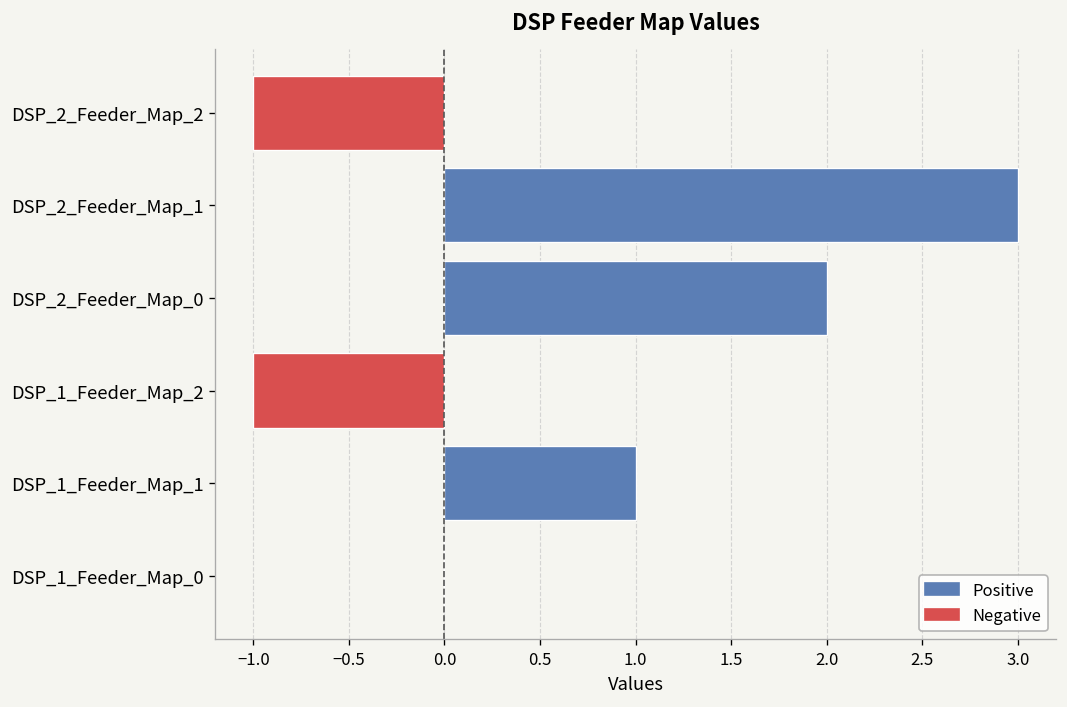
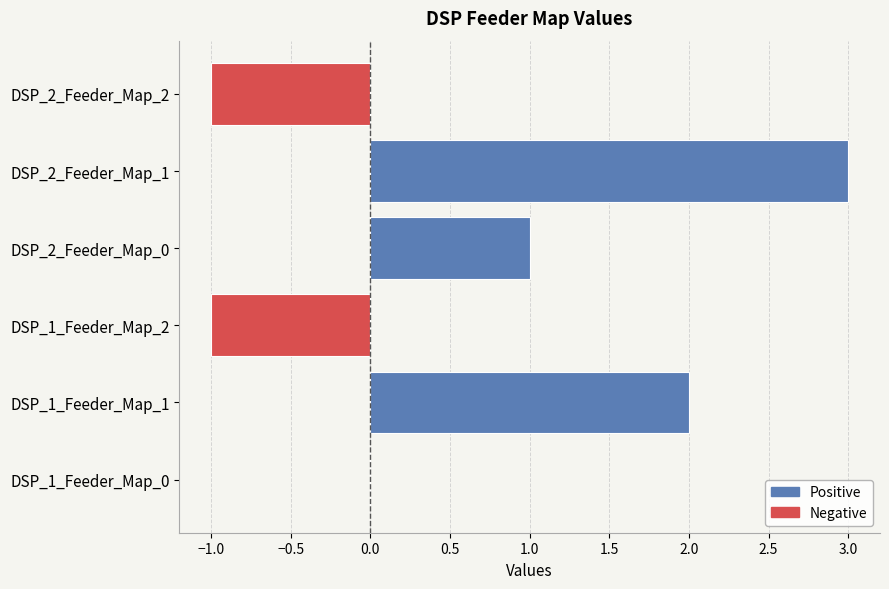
DSP_2_Feeder_Map_0: 2 -> 1
DSP_1_Feeder_Map_1: 1 -> 2
